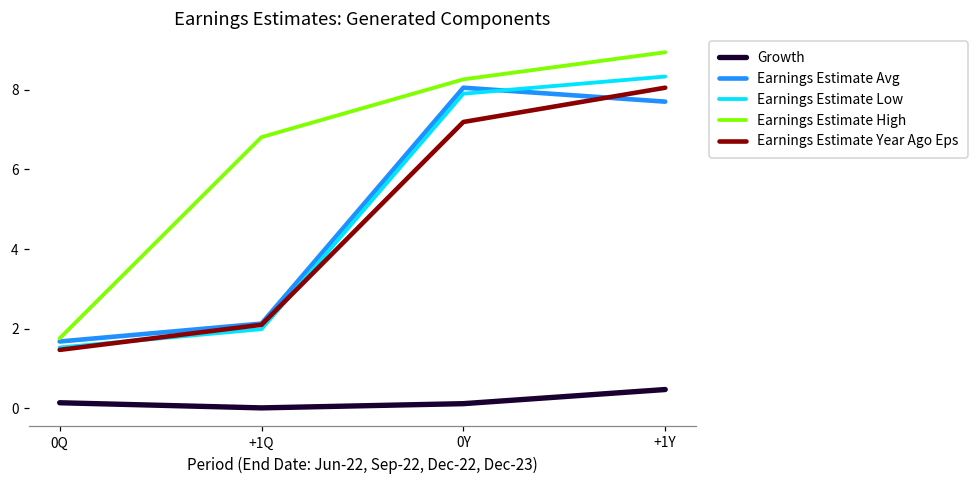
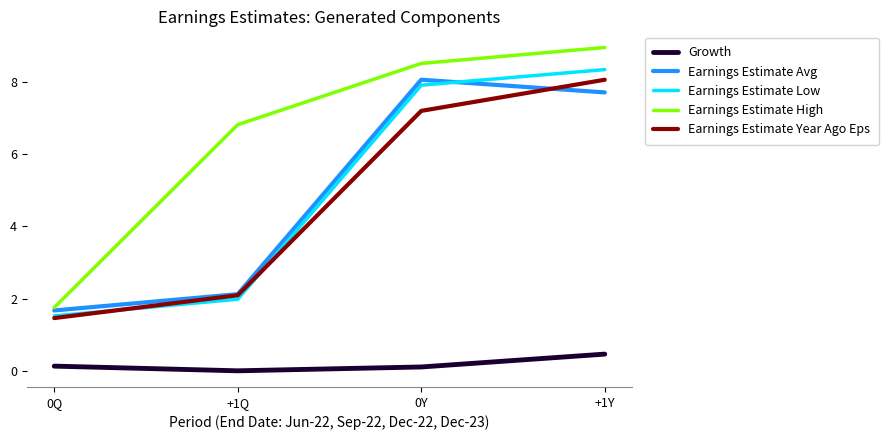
Earnings Estimate High, 0Y: 8.3 -> 8.5
